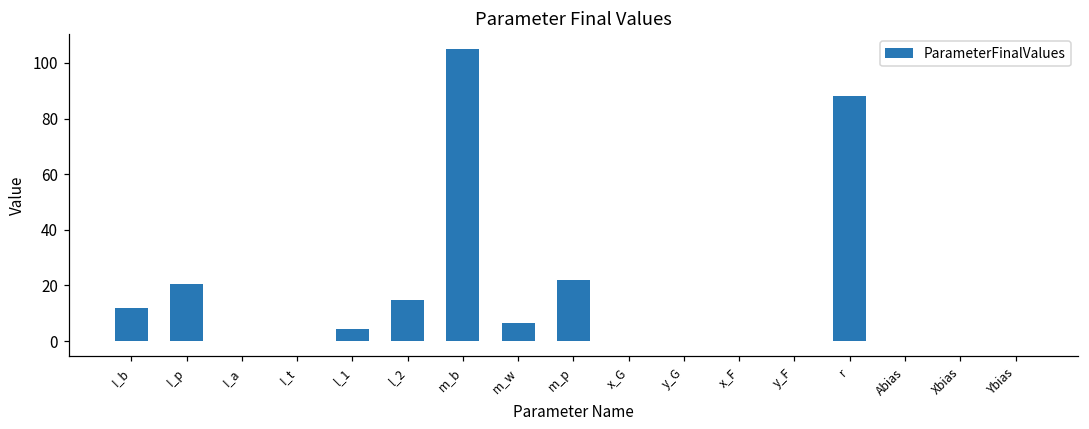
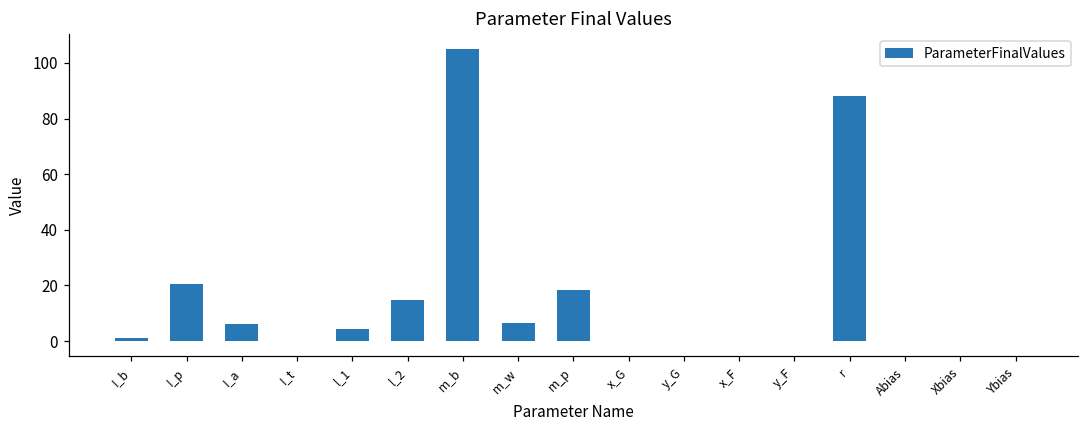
I_b: 12 -> 1
I_a: 0 -> 6
m_p: 22 -> 18
